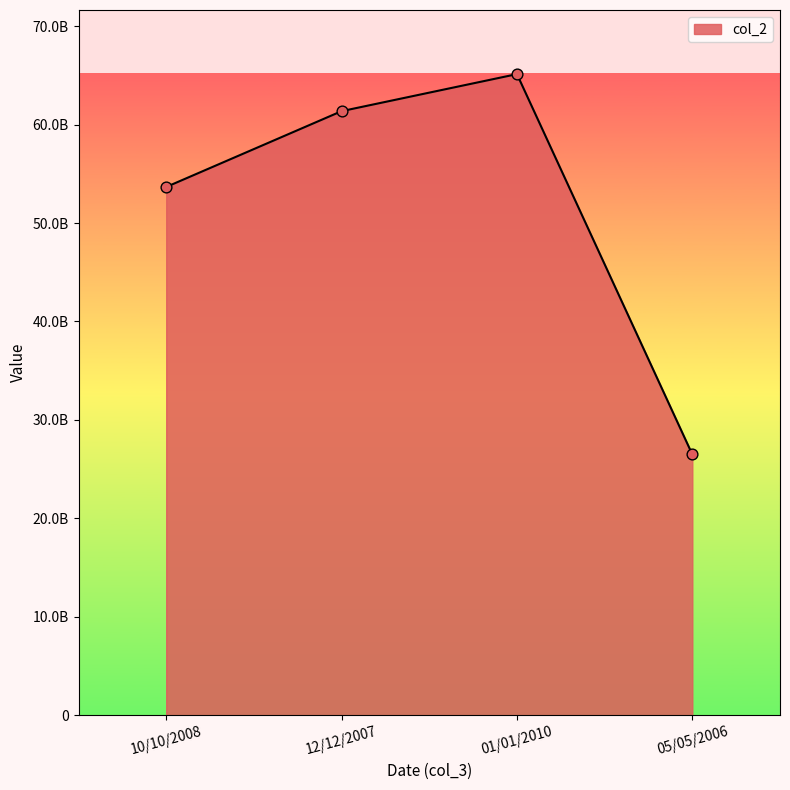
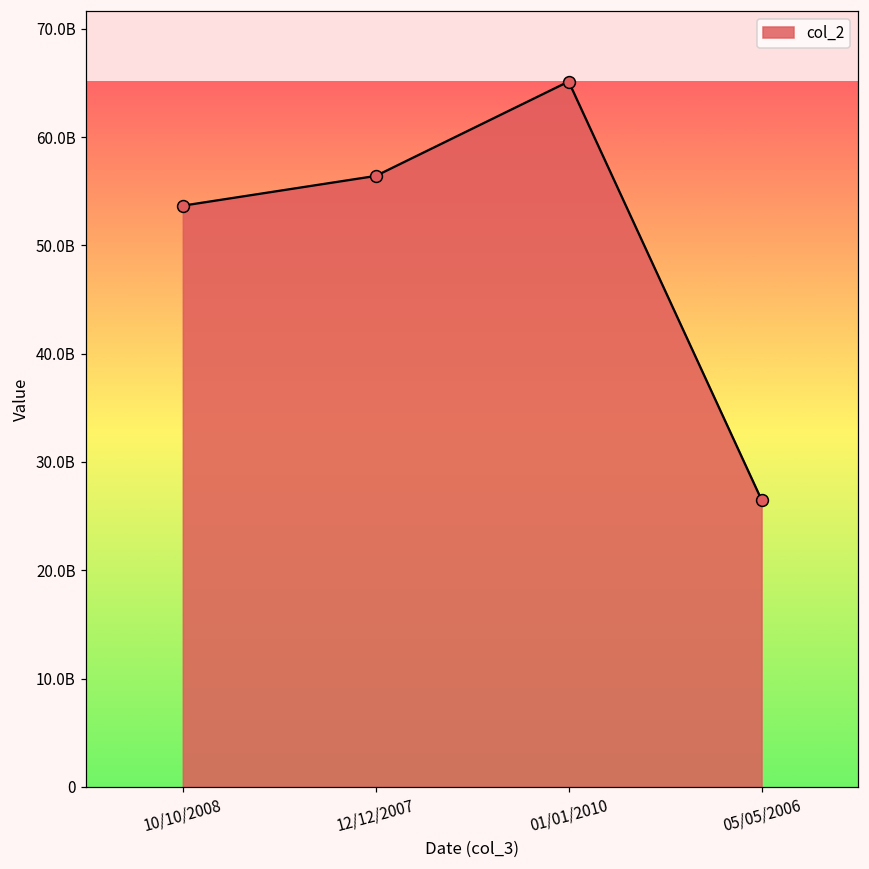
12/12/2007: 61000000000 -> 56000000000
